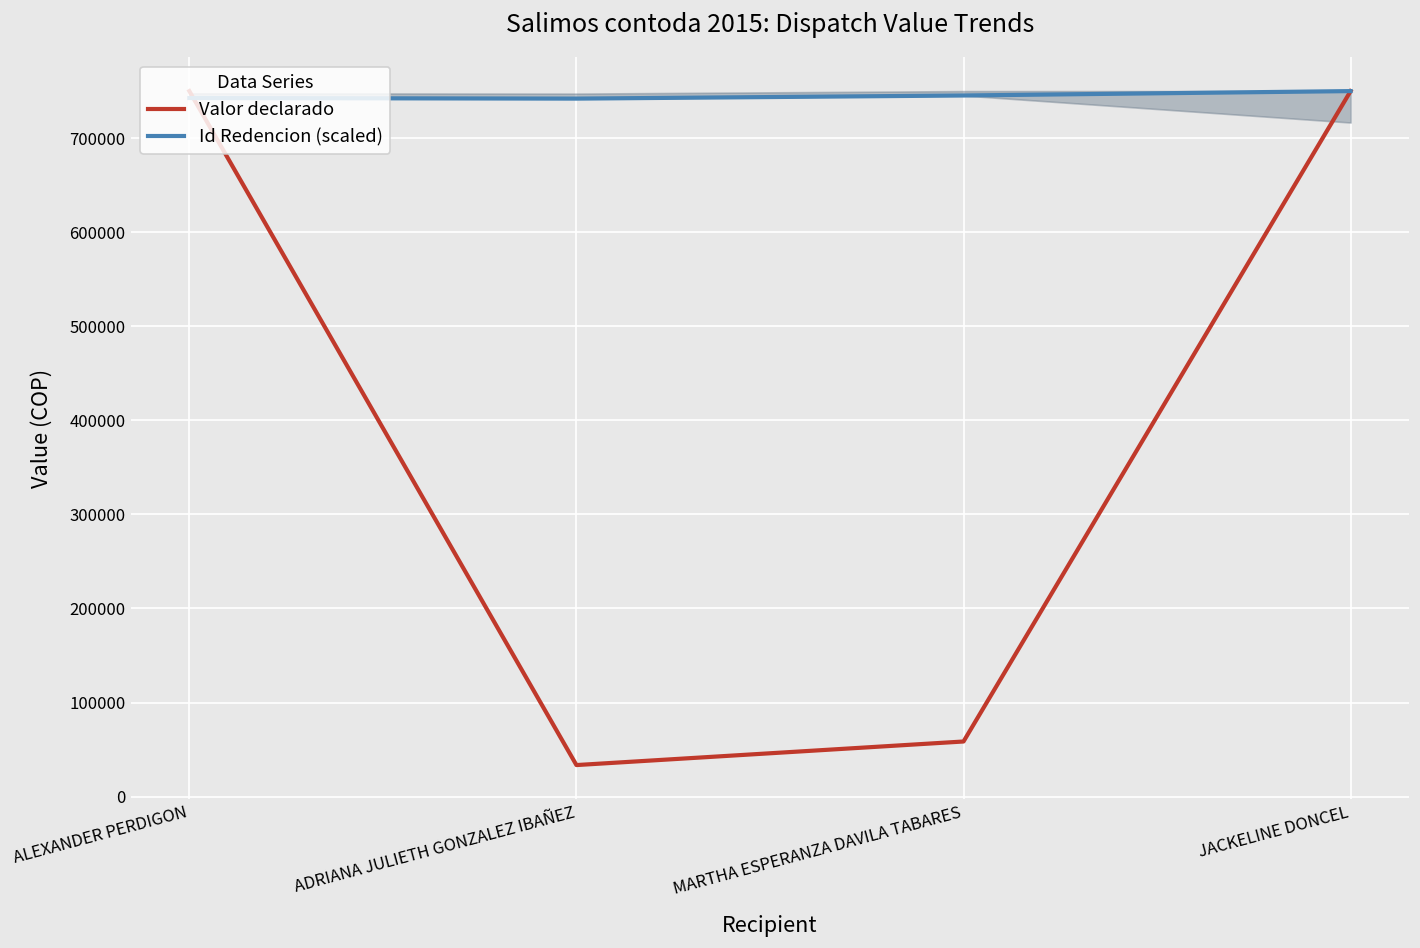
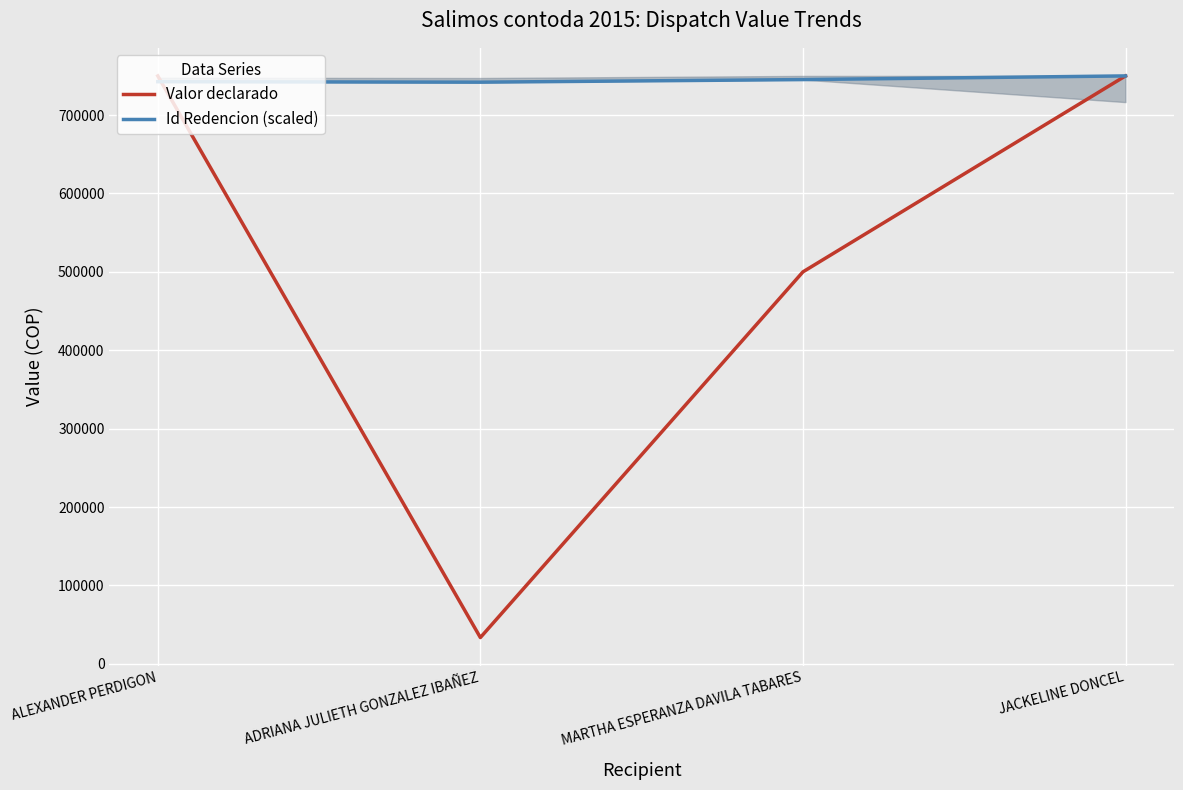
Valor declarado, MARTHA ESPERANZA DAVILA TABARES: 60000 -> 500000
